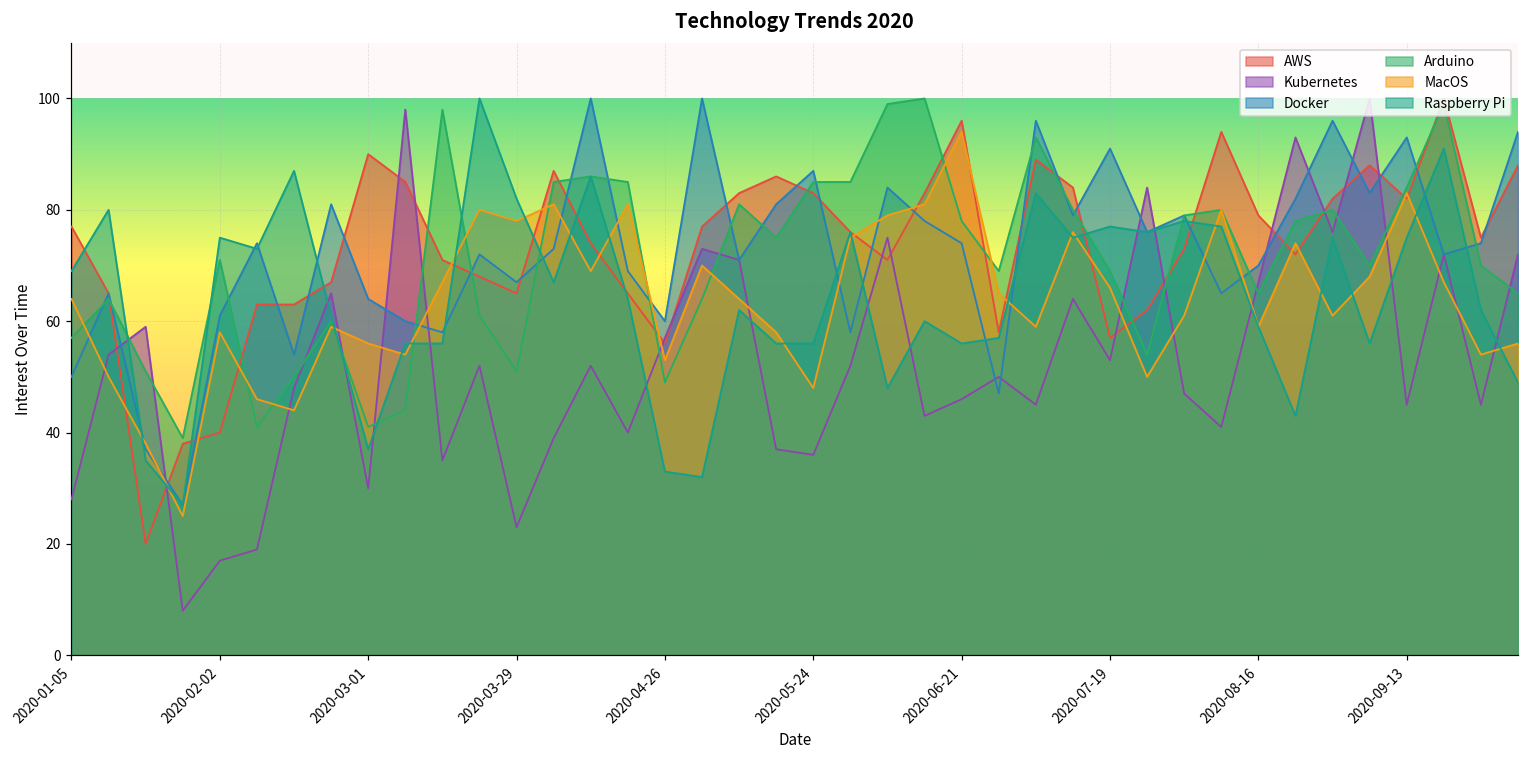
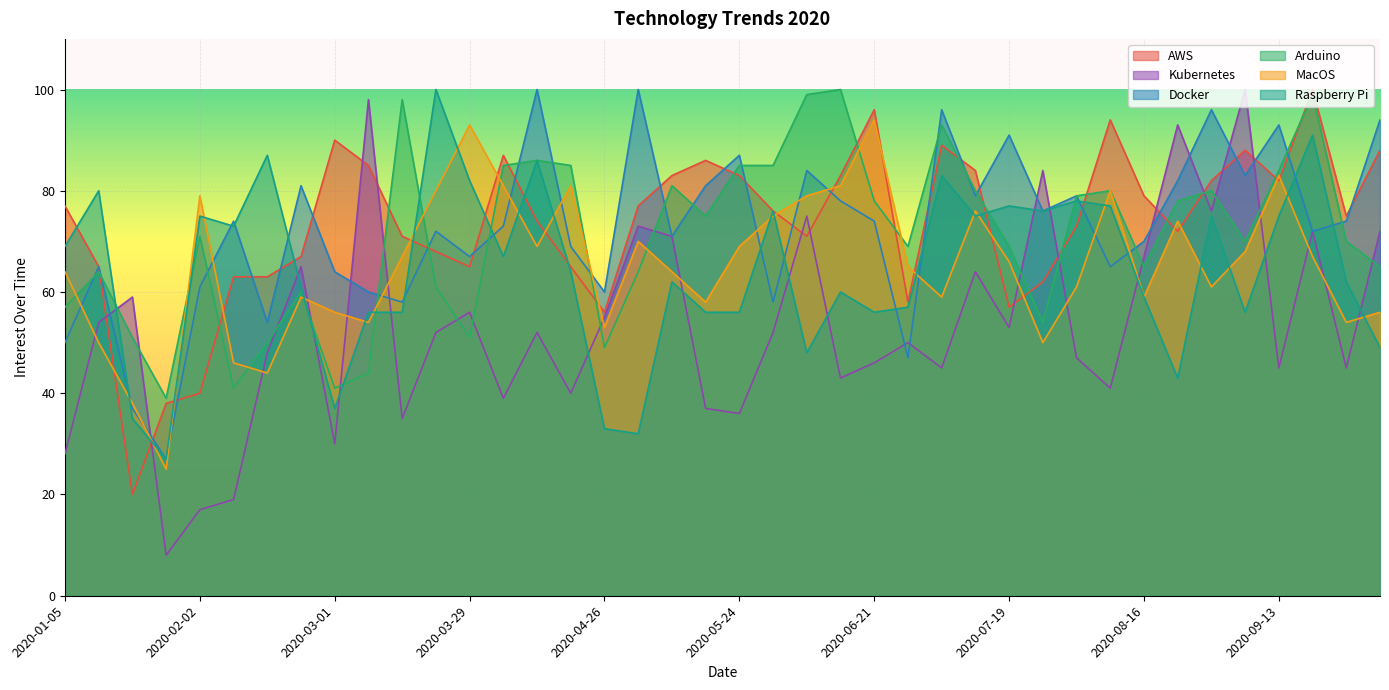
MacOS, 2020-02-02: 58 -> 79
Kubernetes, 2020-03-29: 23 -> 56
MacOS, 2020-03-29: 78 -> 93
Kubernetes, 2020-04-26: 57 -> 55
MacOS, 2020-05-24: 48 -> 69
